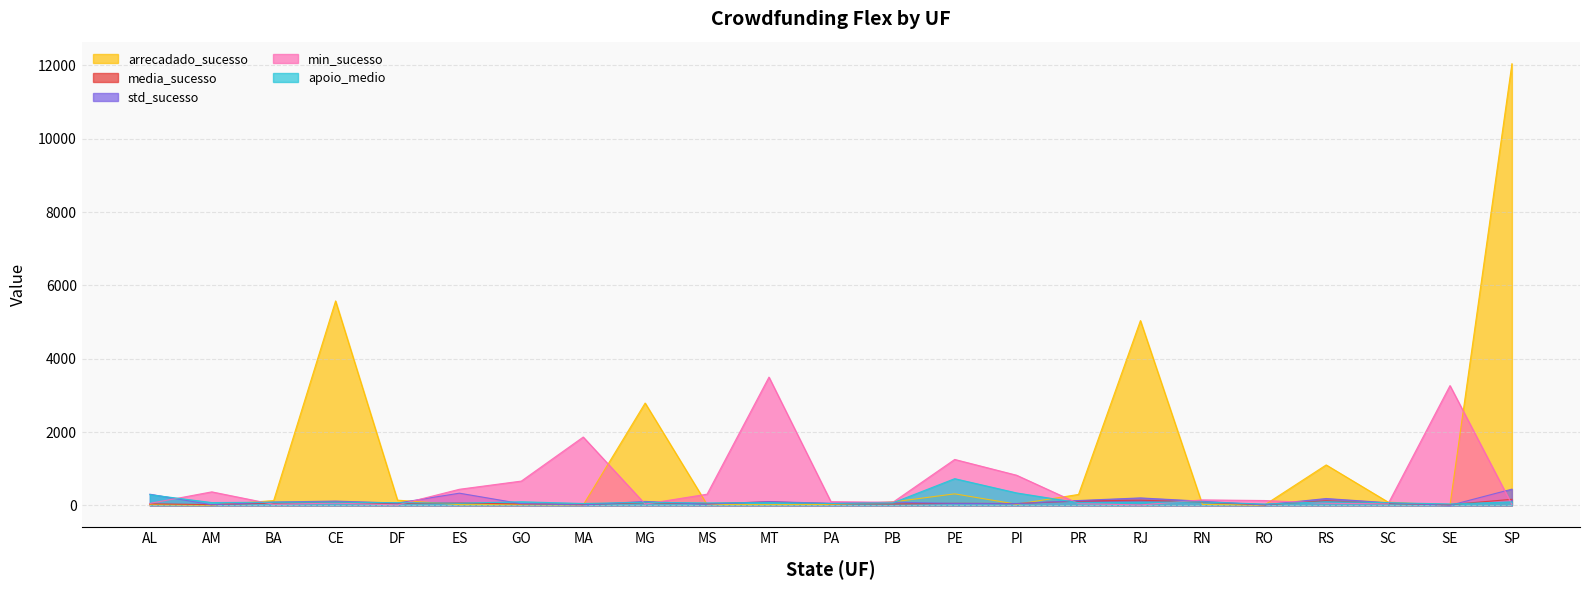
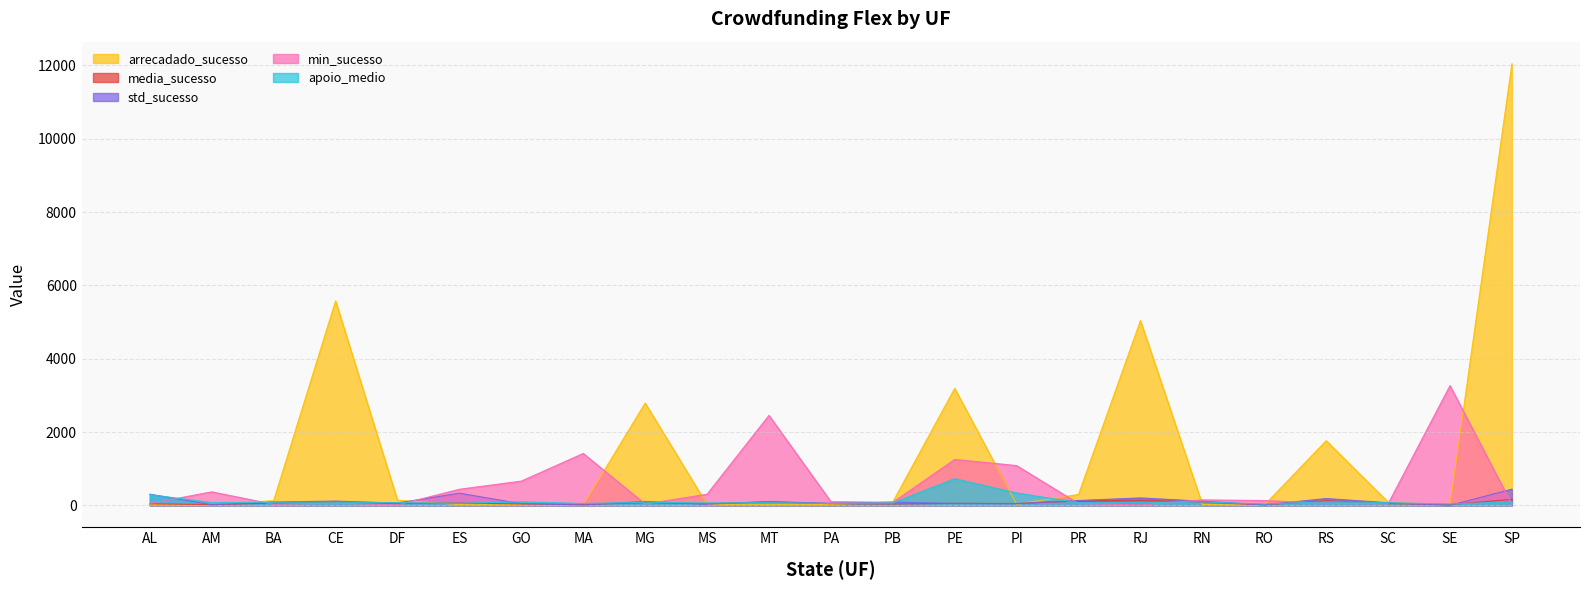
min_sucesso, MA: 1900 -> 1400
min_sucesso, MT: 3500 -> 2500
arrecadado_sucesso, PE: 300 -> 3200
min_sucesso, PI: 800 -> 1100
arrecadado_sucesso, RS: 1100 -> 1800
